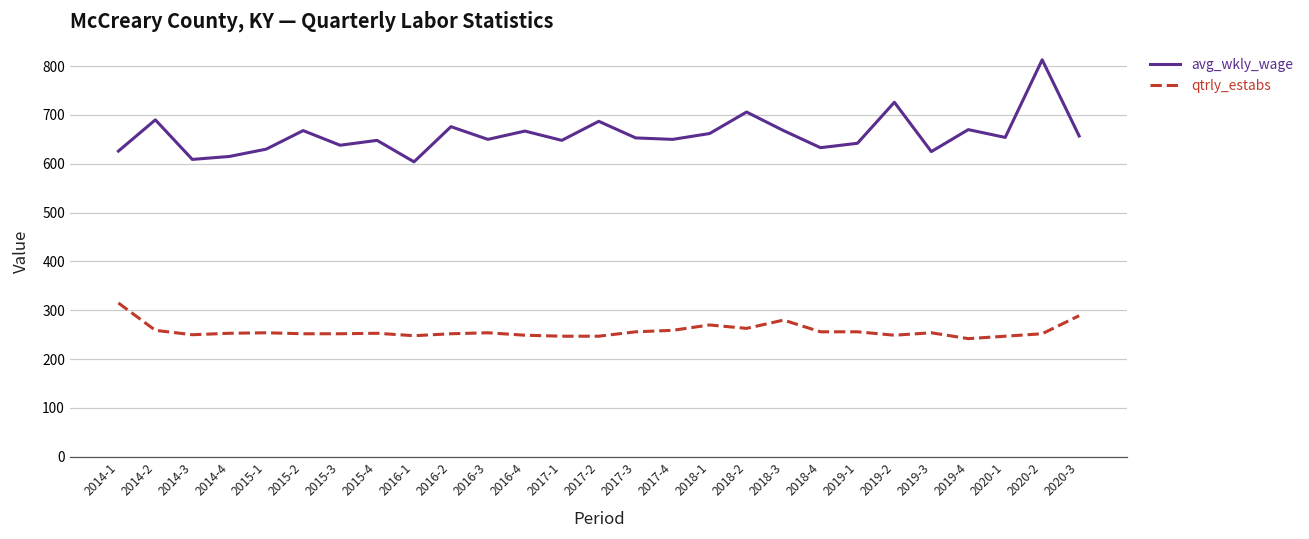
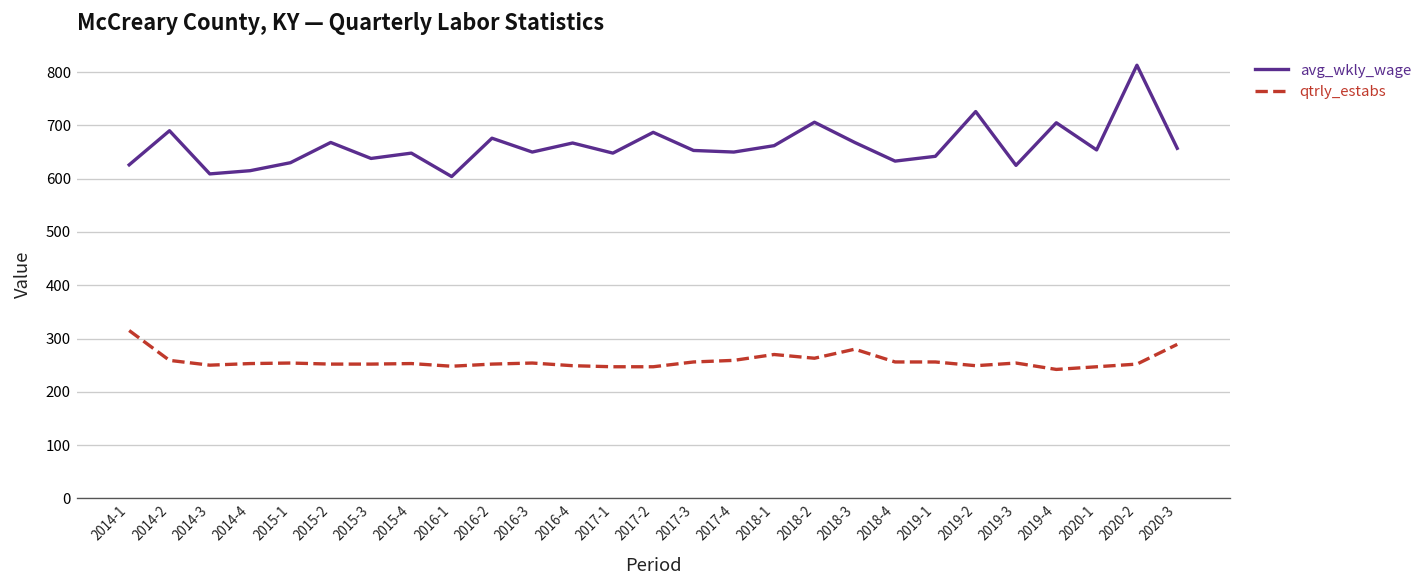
avg_wkly_wage, 2019-4: 670 -> 710
